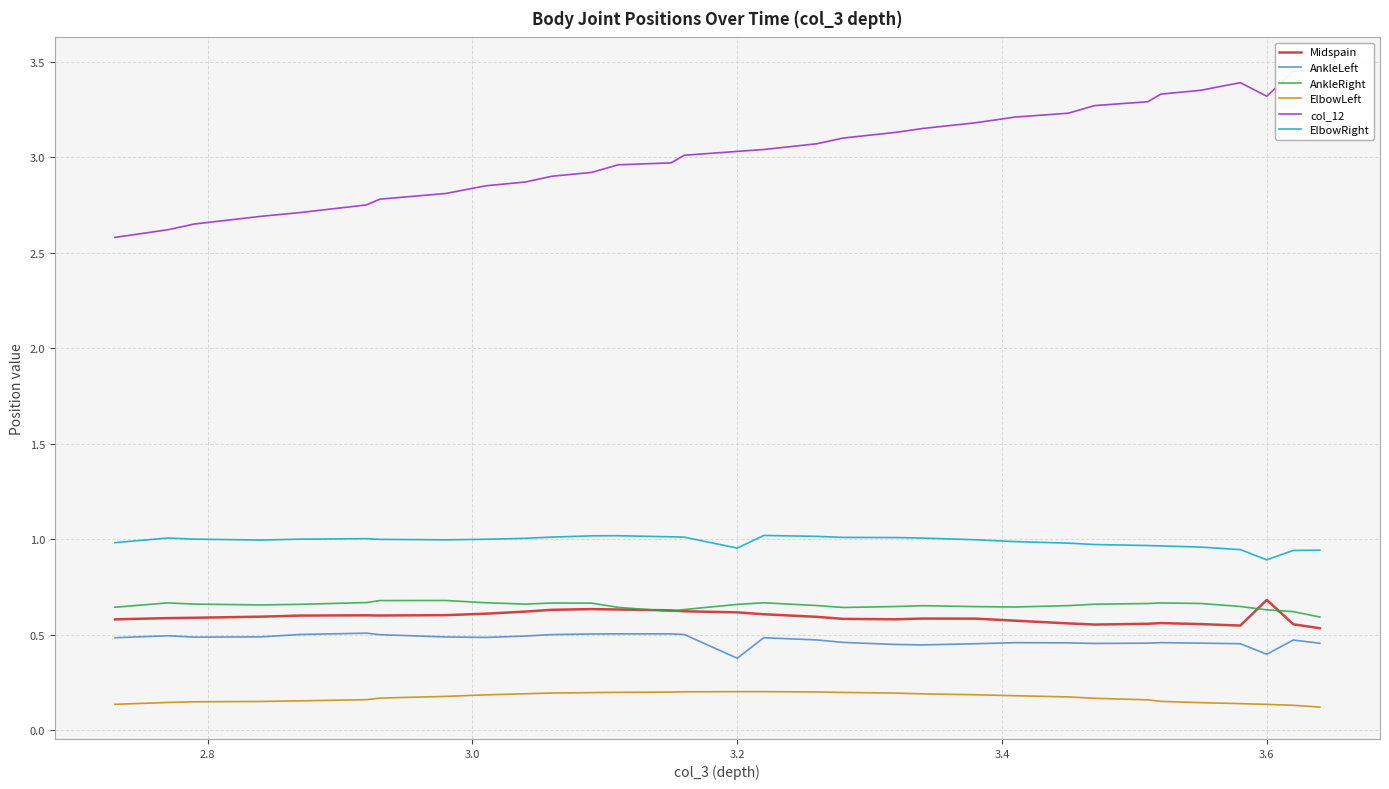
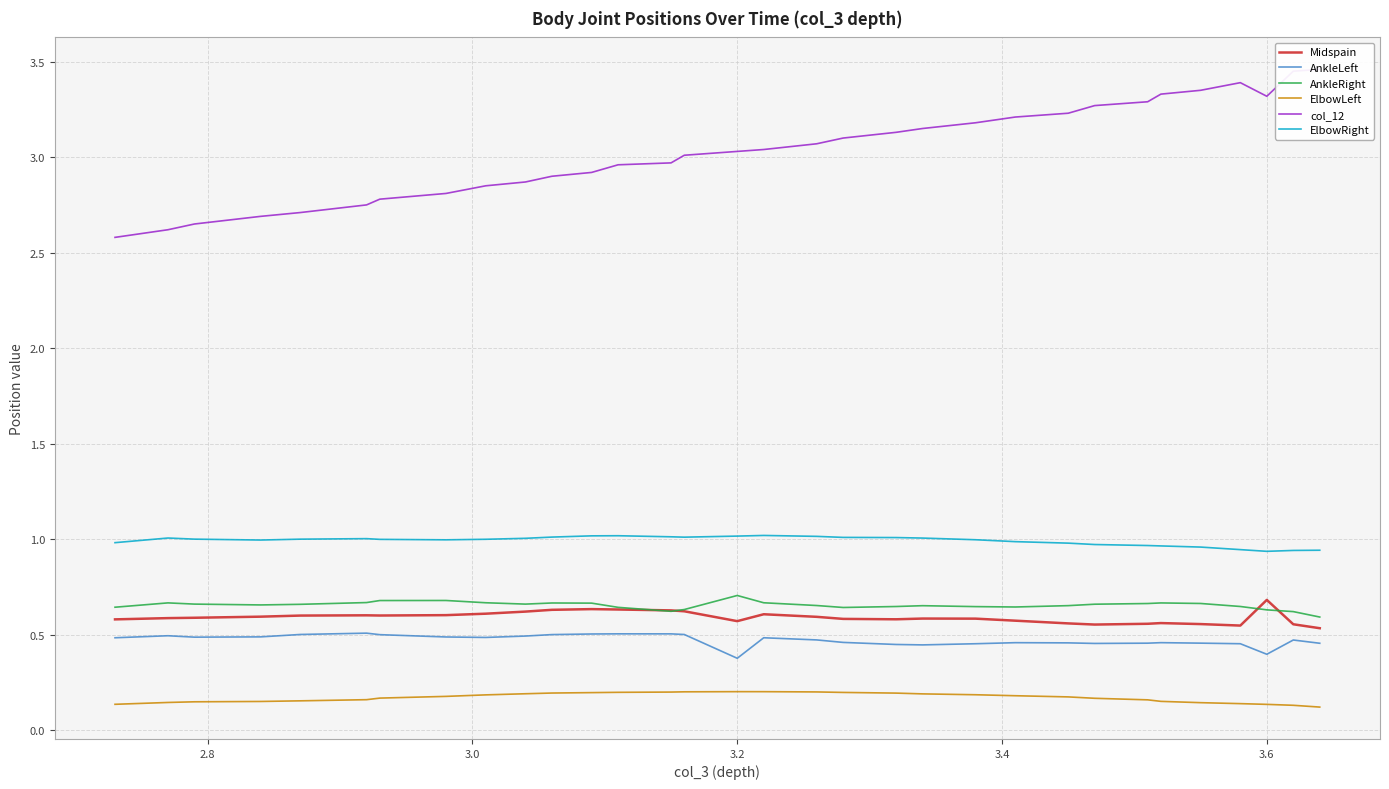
Midspain, 3.2: 0.62 -> 0.57
AnkleRight, 3.2: 0.66 -> 0.71
ElbowRight, 3.2: 0.95 -> 1.02
ElbowRight, 3.6: 0.89 -> 0.94
